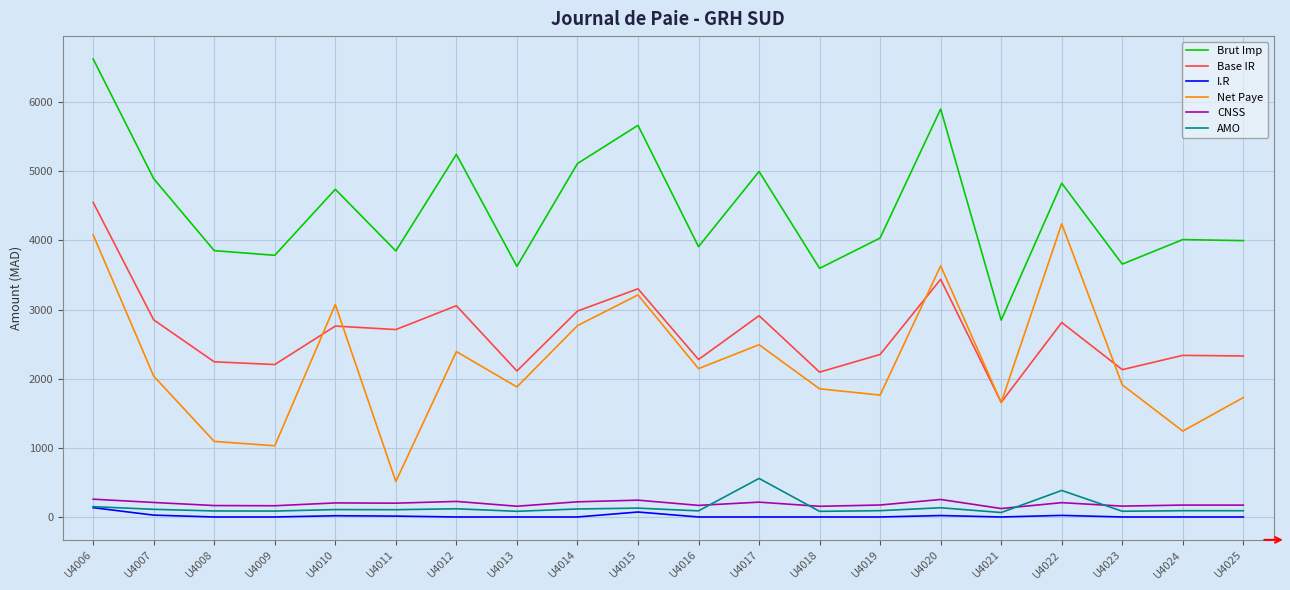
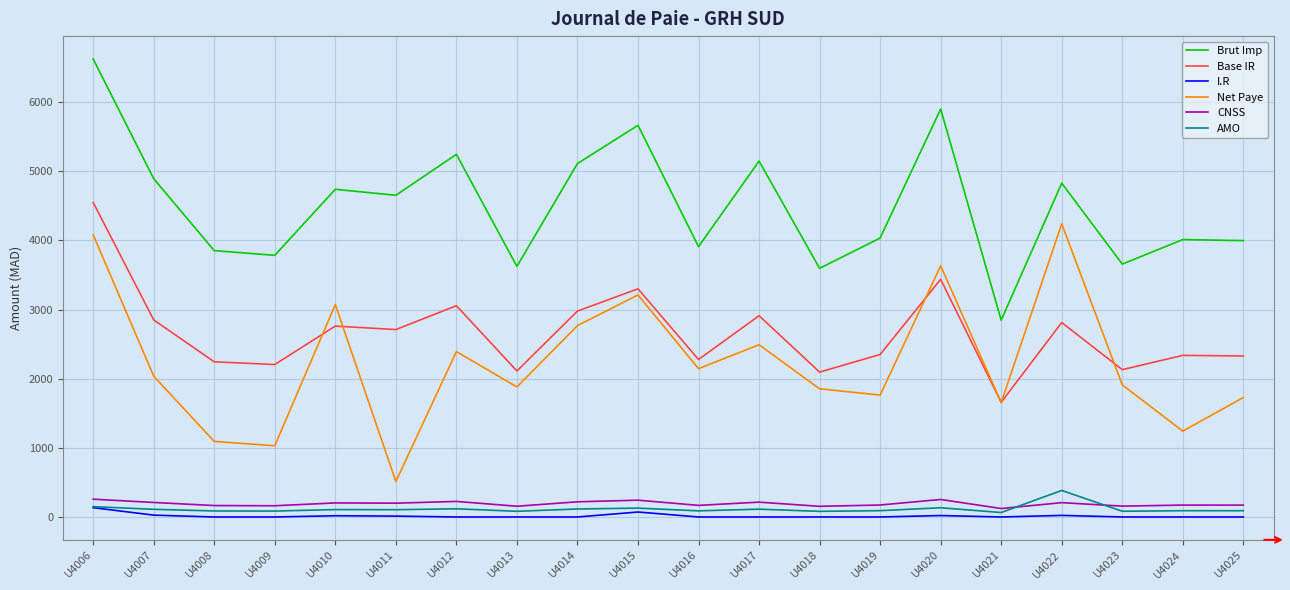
Brut Imp, U4011: 3800 -> 4700
Brut Imp, U4017: 5000 -> 5100
AMO, U4017: 600 -> 100
